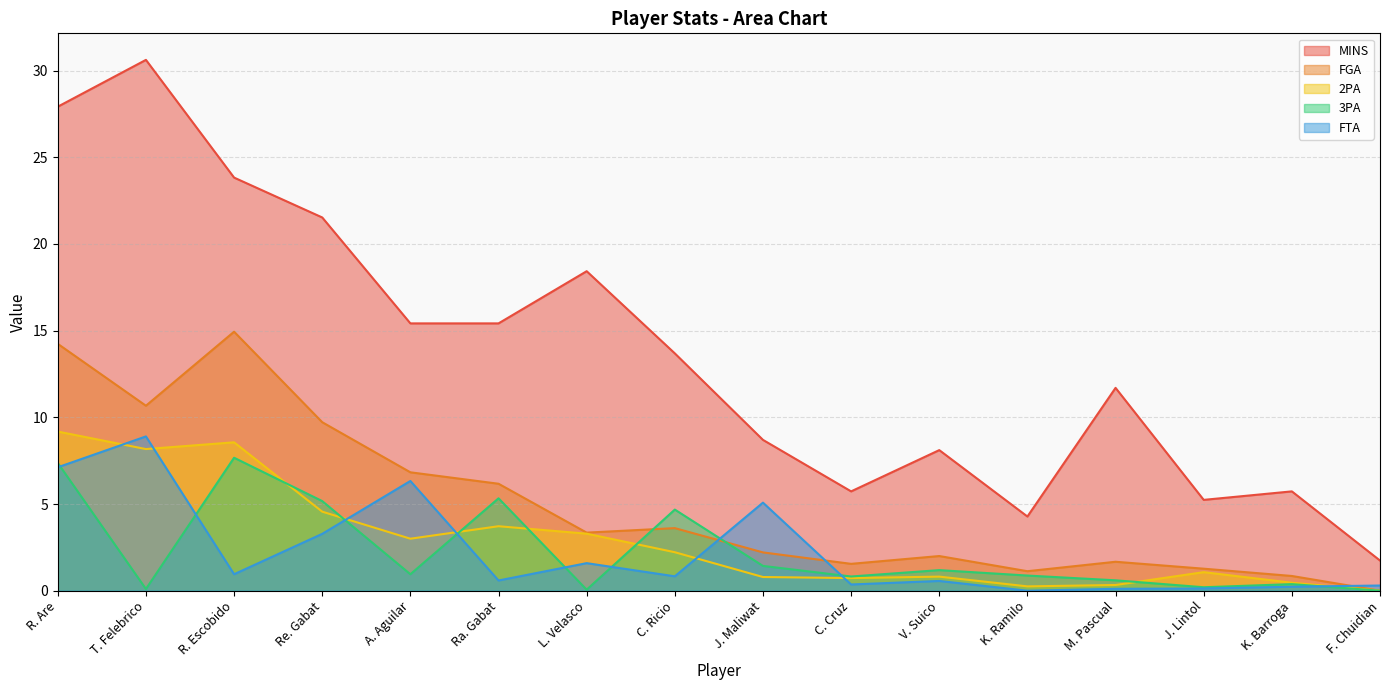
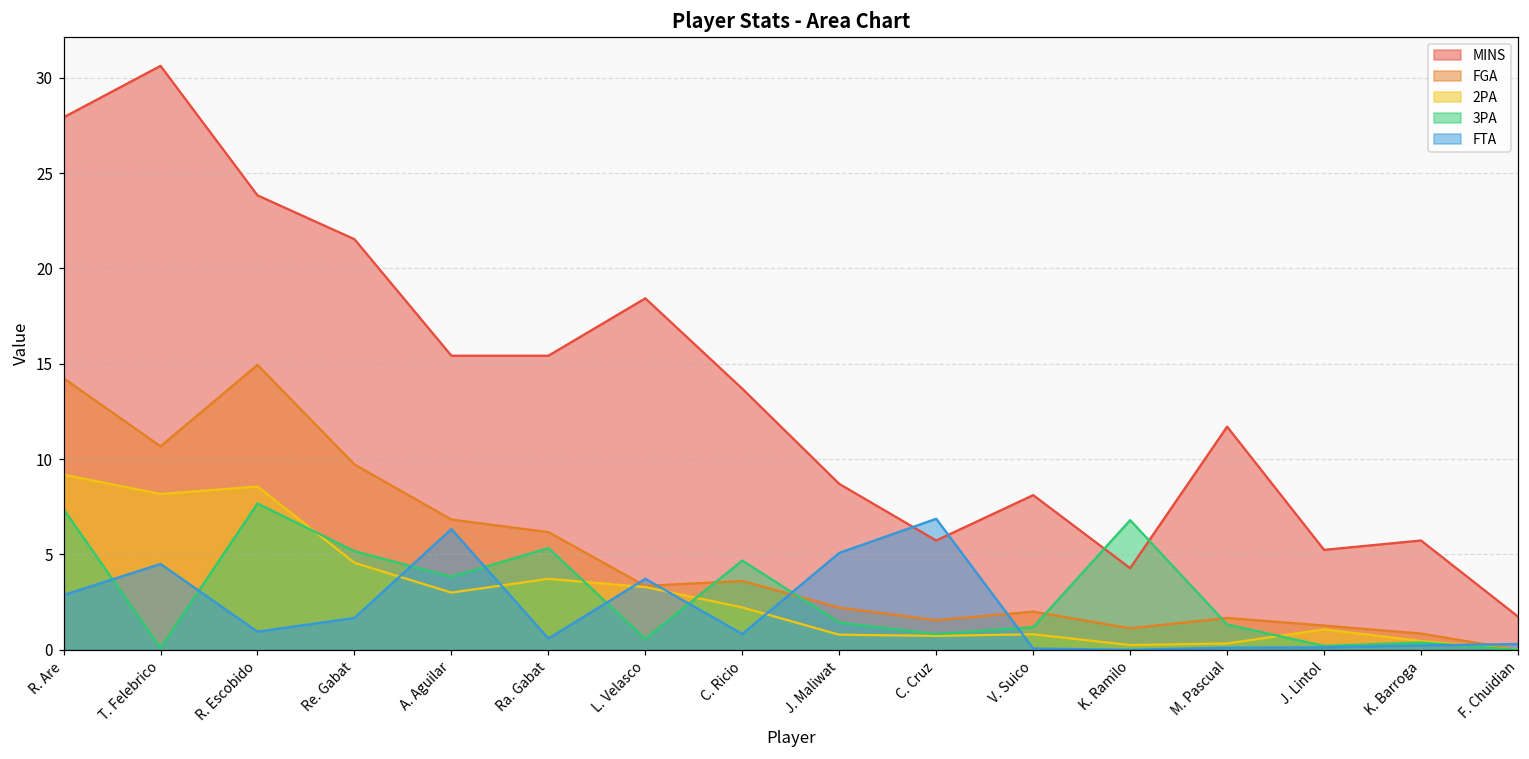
FTA, R. Are: 7.1 -> 2.9
FTA, T. Felebrico: 8.9 -> 4.5
FTA, Re. Gabat: 3.3 -> 1.7
3PA, A. Aguilar: 1.0 -> 3.8
3PA, L. Velasco: 0.1 -> 0.6
FTA, L. Velasco: 1.6 -> 3.7
FTA, C. Cruz: 0.4 -> 6.9
FTA, V. Suico: 0.6 -> 0.1
3PA, K. Ramilo: 0.9 -> 6.8
3PA, M. Pascual: 0.6 -> 1.3
